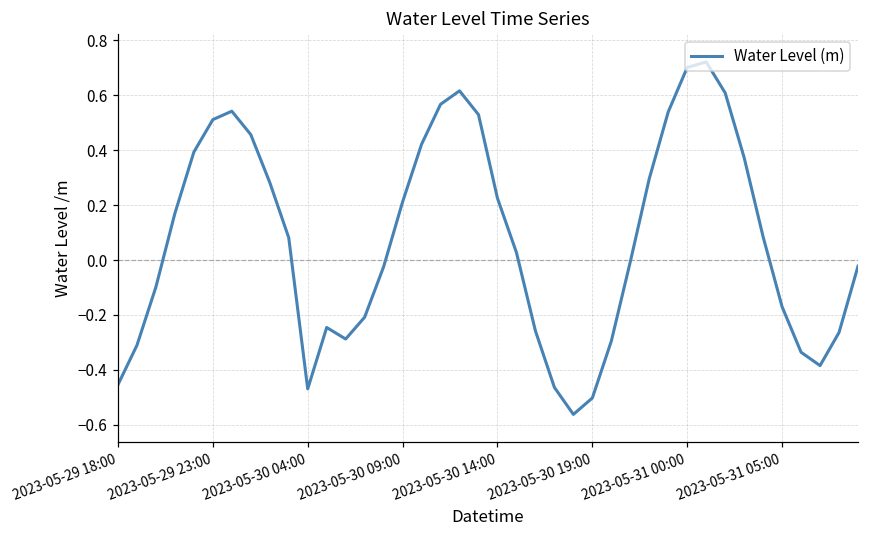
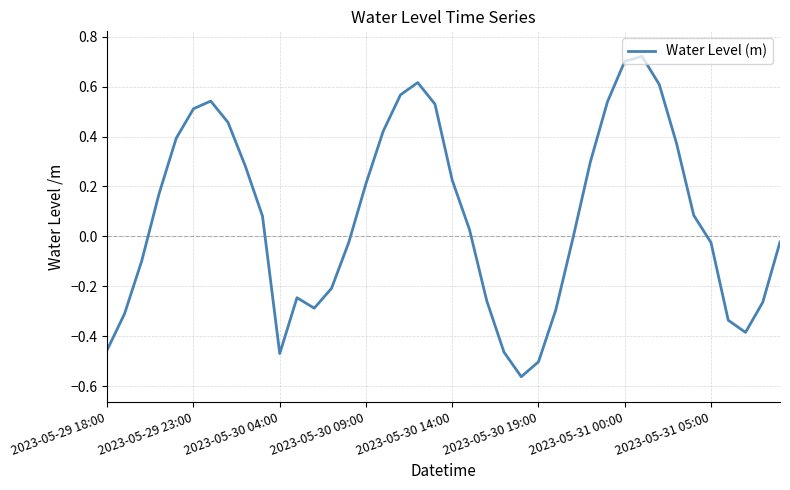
2023-05-31 05:00: -0.17 -> -0.02
